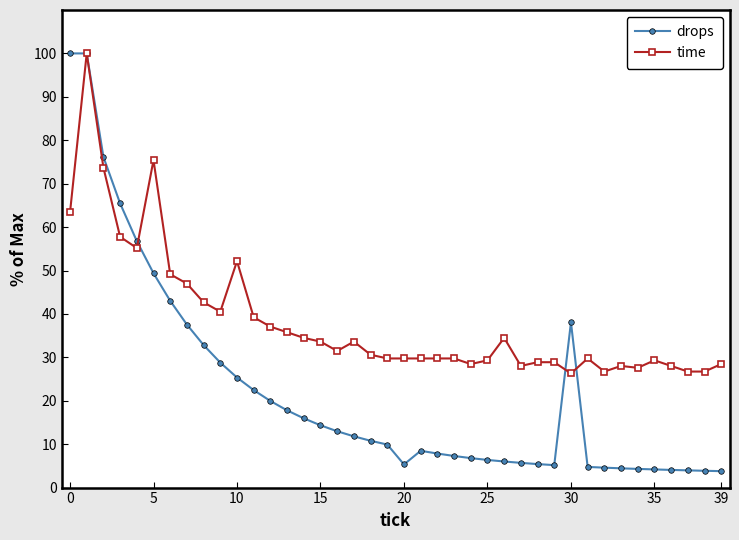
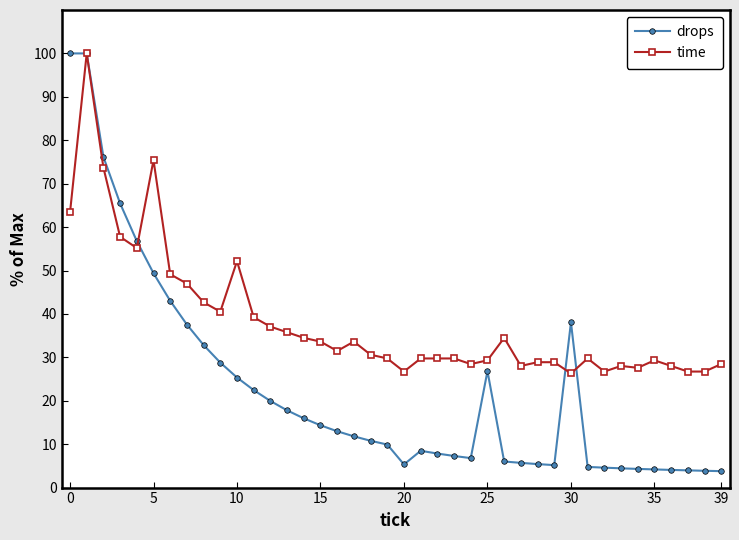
time, 20: 30 -> 27
drops, 25: 6 -> 27
